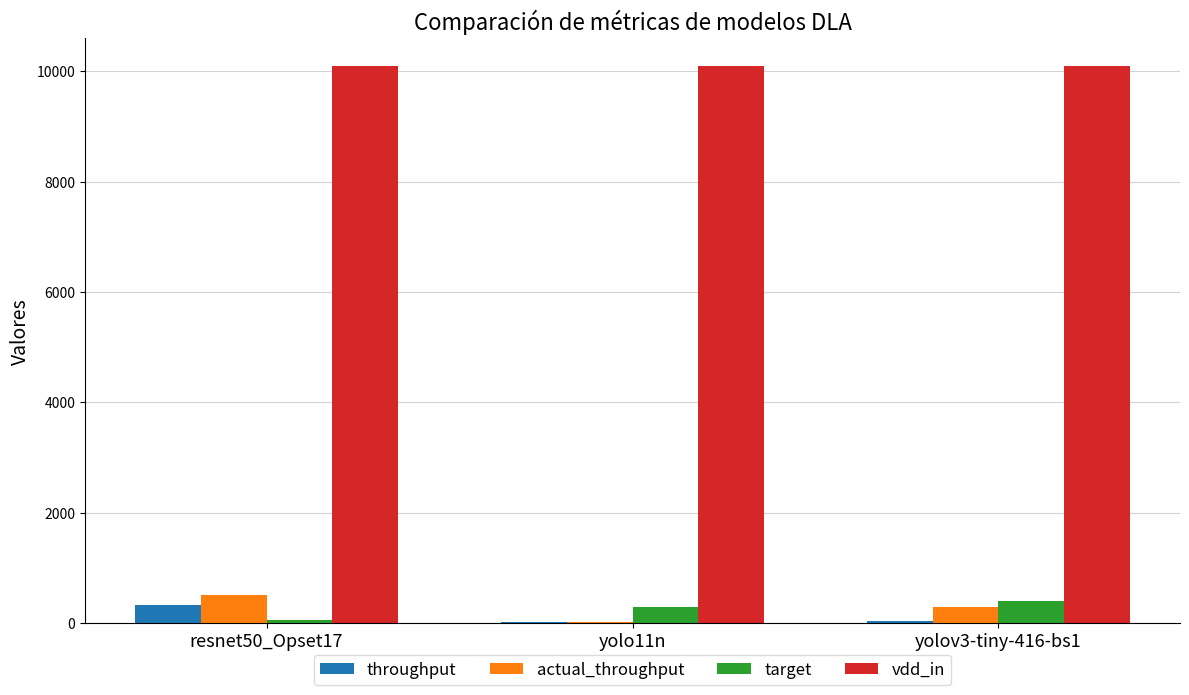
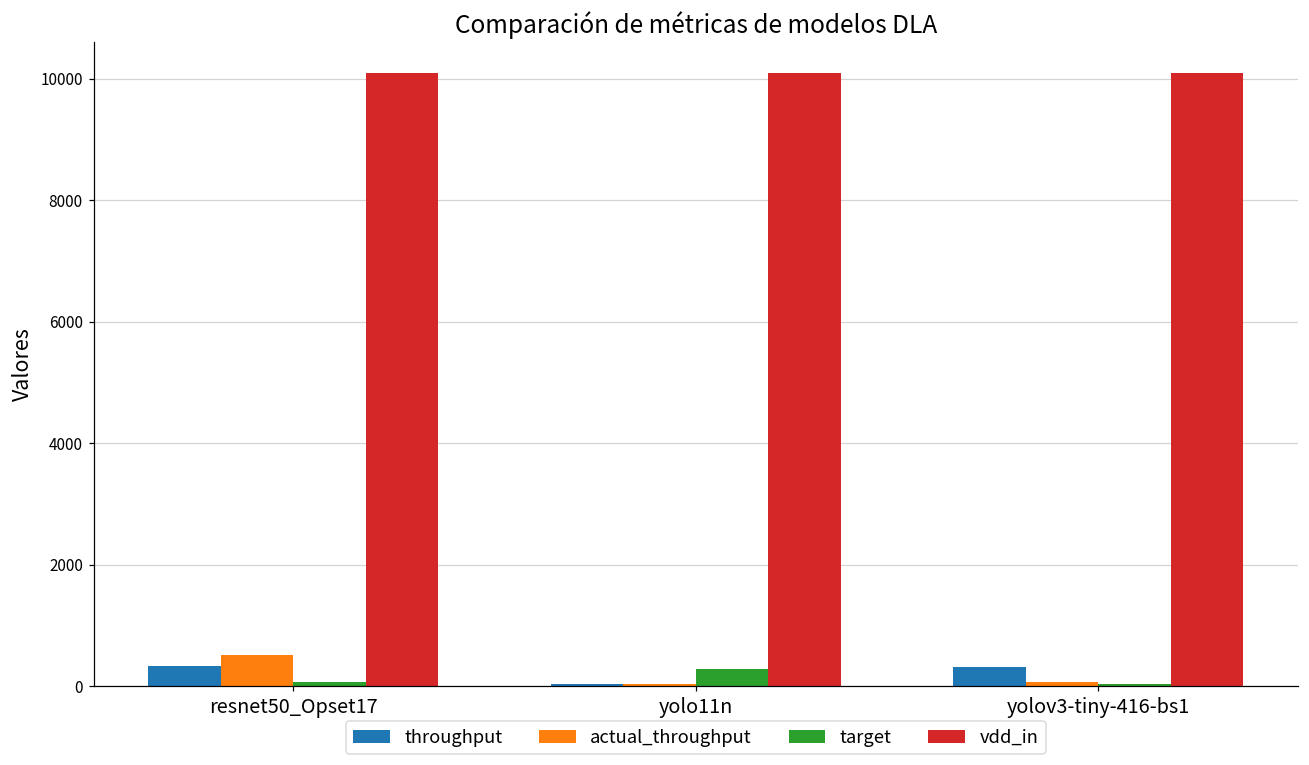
throughput, yolov3-tiny-416-bs1: 0 -> 300
actual_throughput, yolov3-tiny-416-bs1: 300 -> 100
target, yolov3-tiny-416-bs1: 400 -> 0
